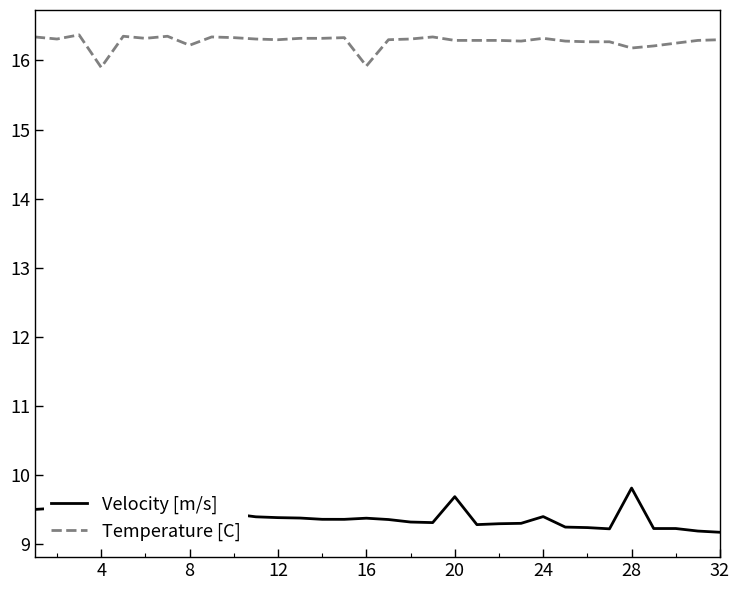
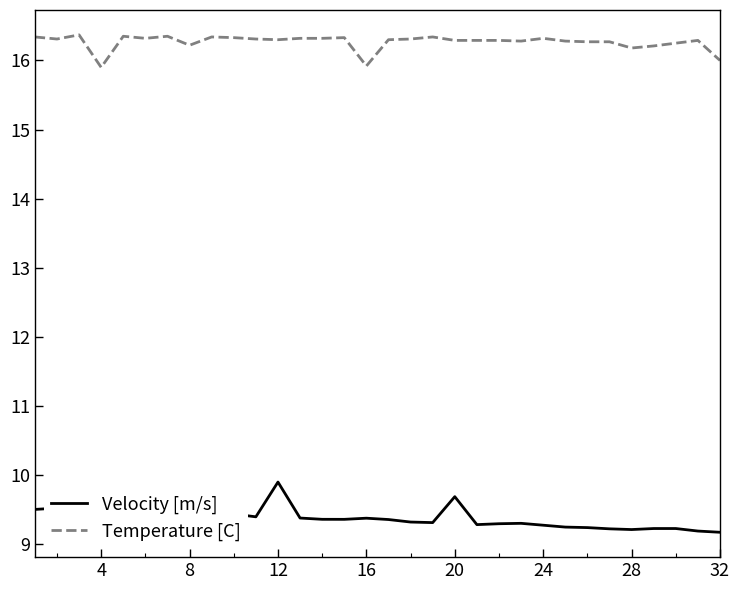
Velocity [m/s], 12: 9.4 -> 9.9
Velocity [m/s], 24: 9.4 -> 9.3
Velocity [m/s], 28: 9.8 -> 9.2
Temperature [C], 32: 16.3 -> 16.0
